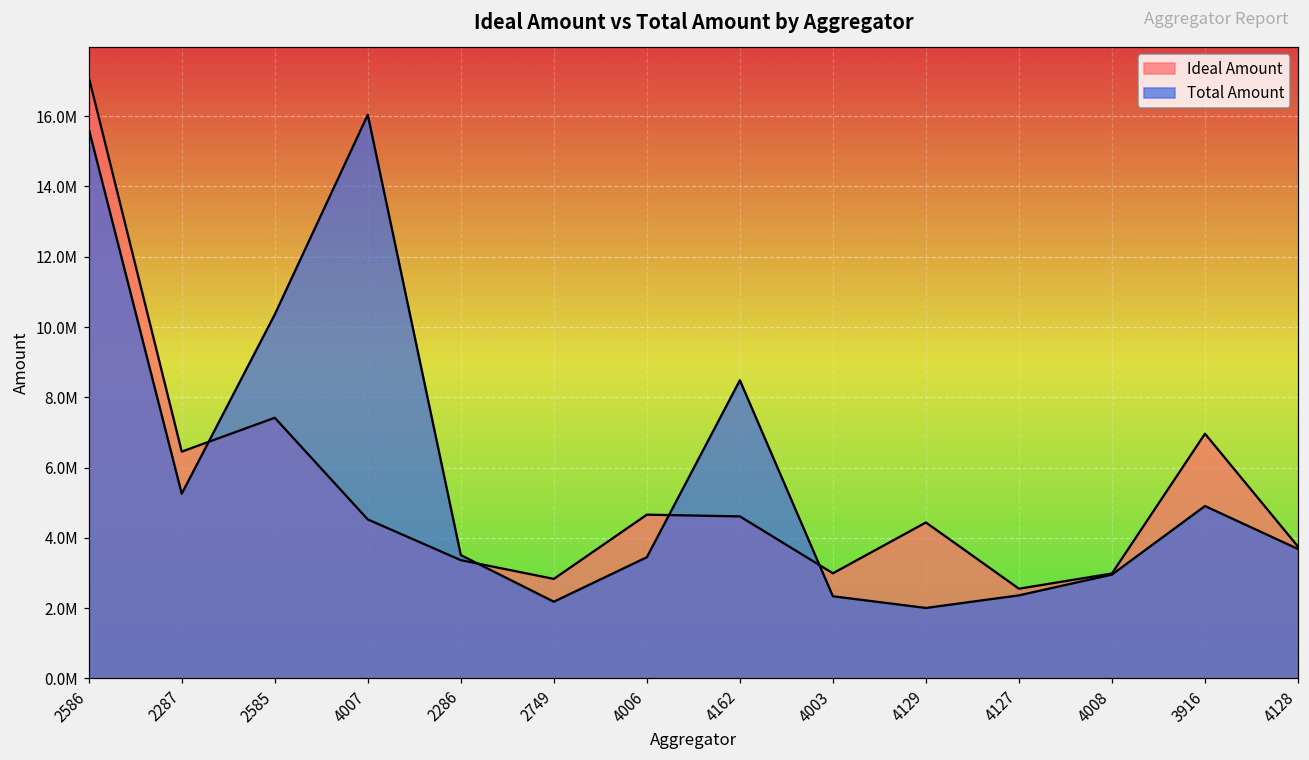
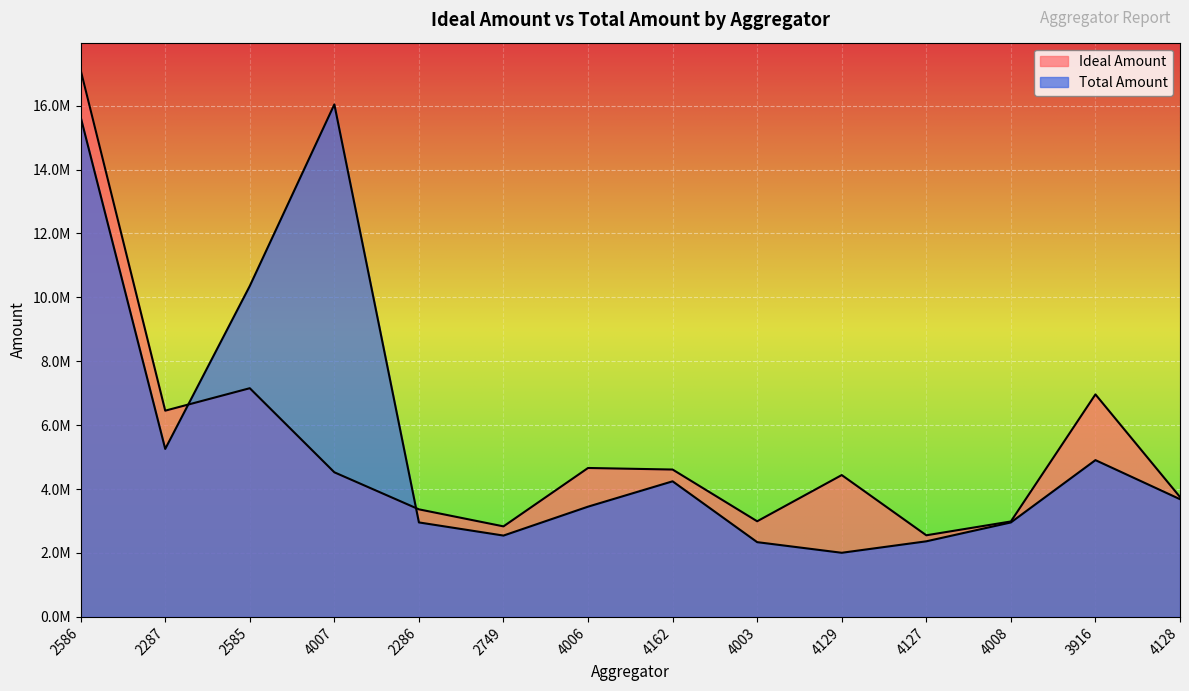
Ideal Amount, 2585: 7400000 -> 7200000
Total Amount, 2286: 3500000 -> 3000000
Total Amount, 2749: 2200000 -> 2500000
Total Amount, 4162: 8500000 -> 4200000
